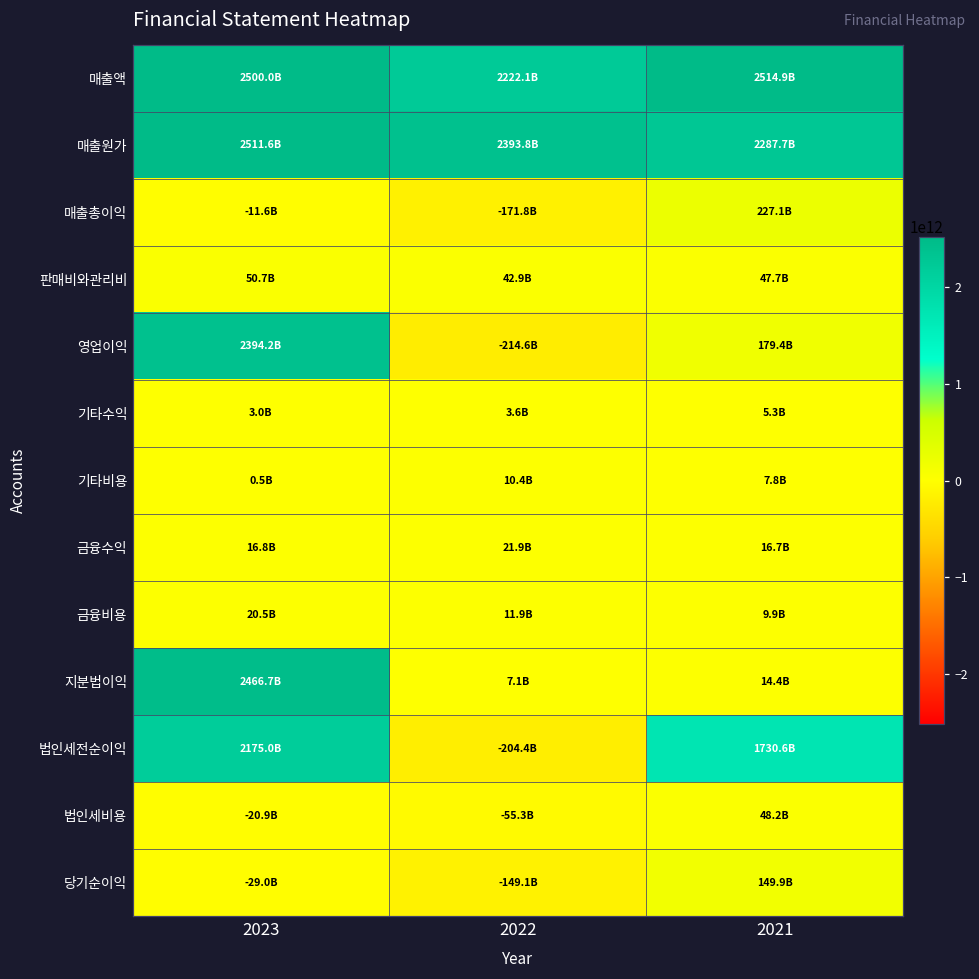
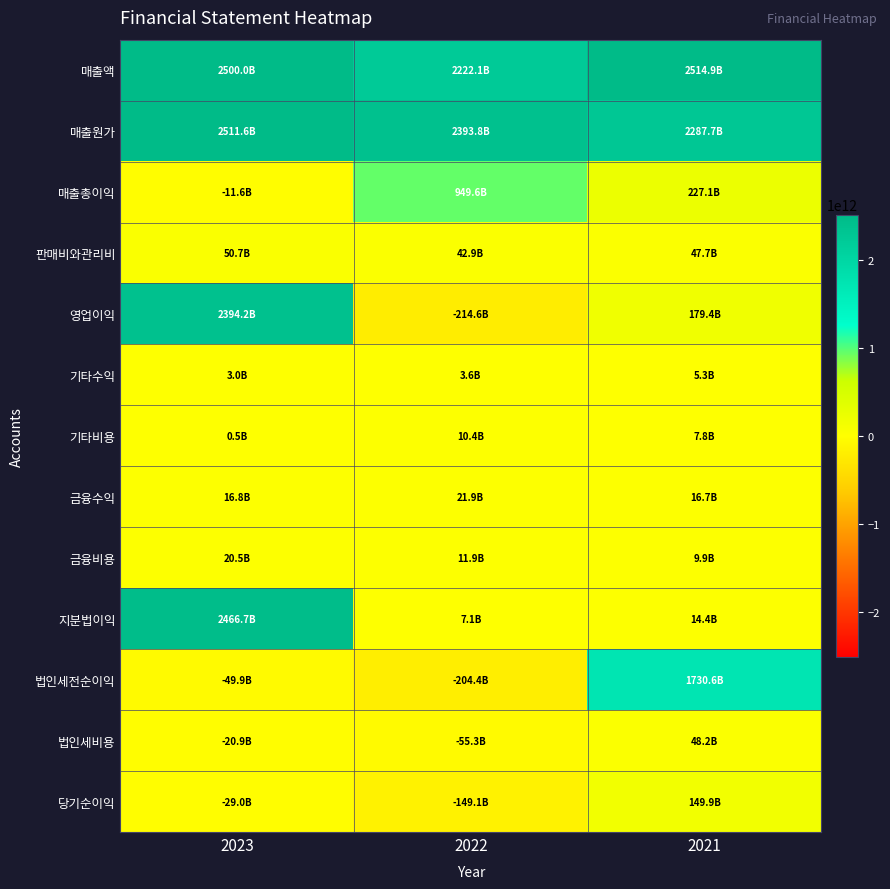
매출총이익, 2022: -171.8B -> 949.6B
법인세전순이익, 2023: 2175.0B -> -49.9B
